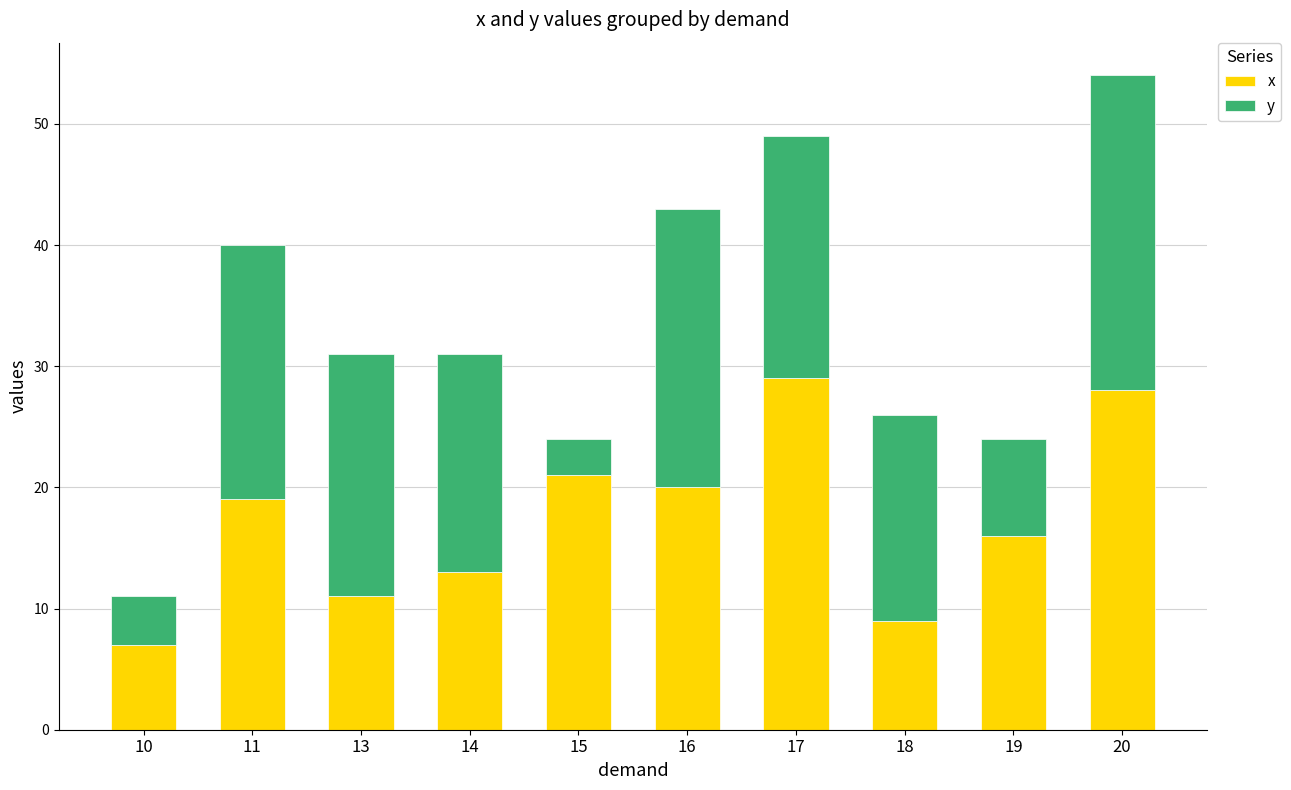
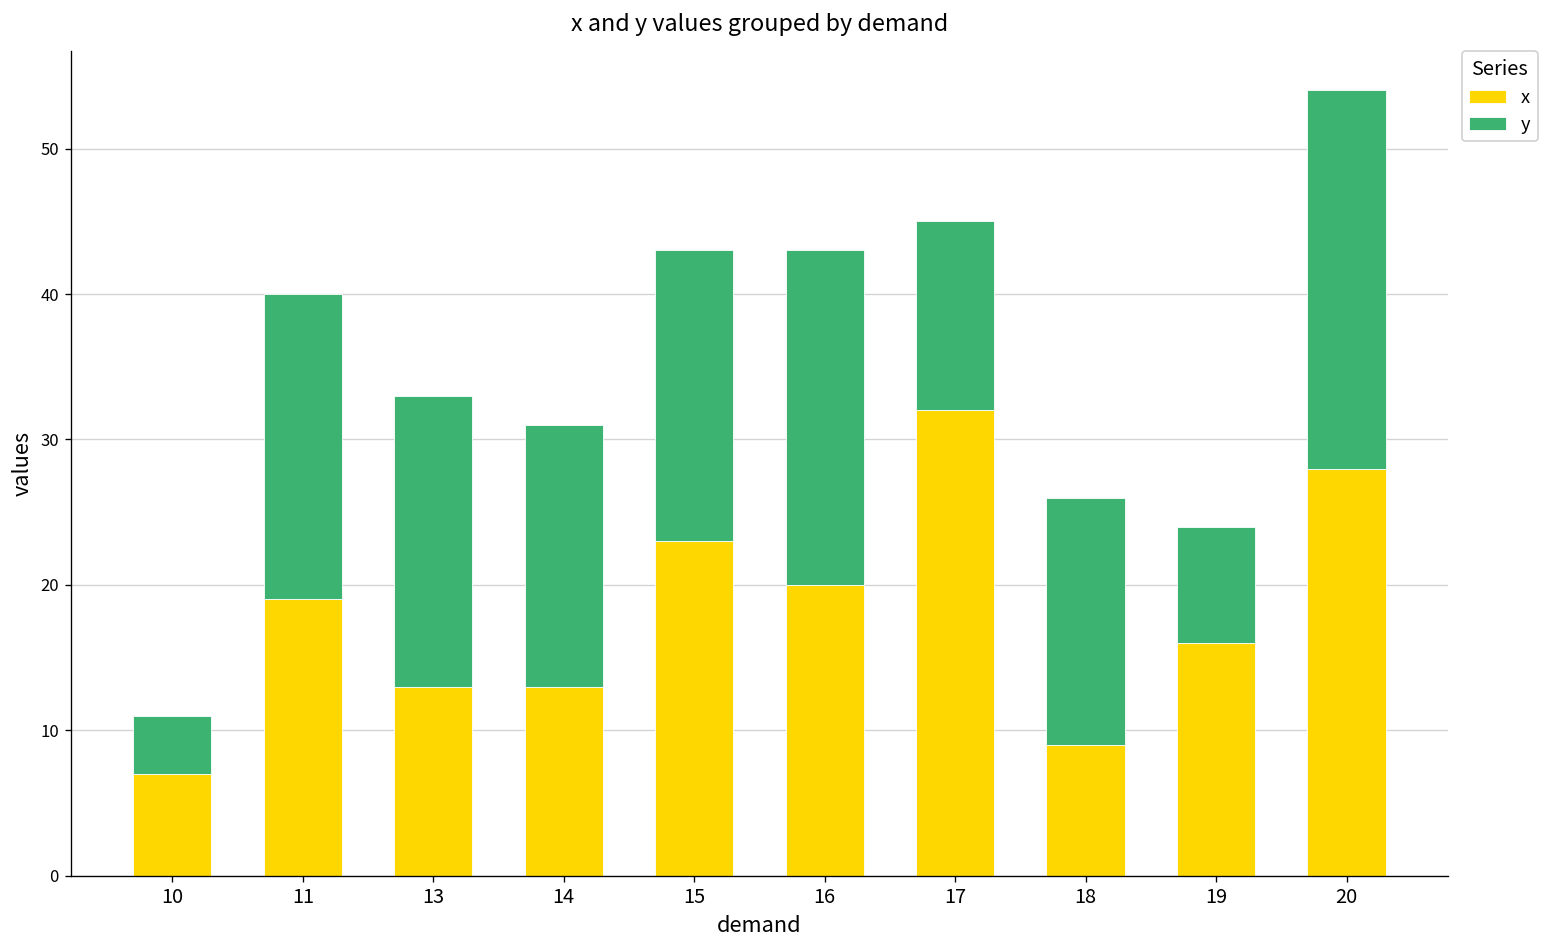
x, 13: 11 -> 13
x, 15: 21 -> 23
y, 15: 3 -> 20
x, 17: 29 -> 32
y, 17: 20 -> 13
